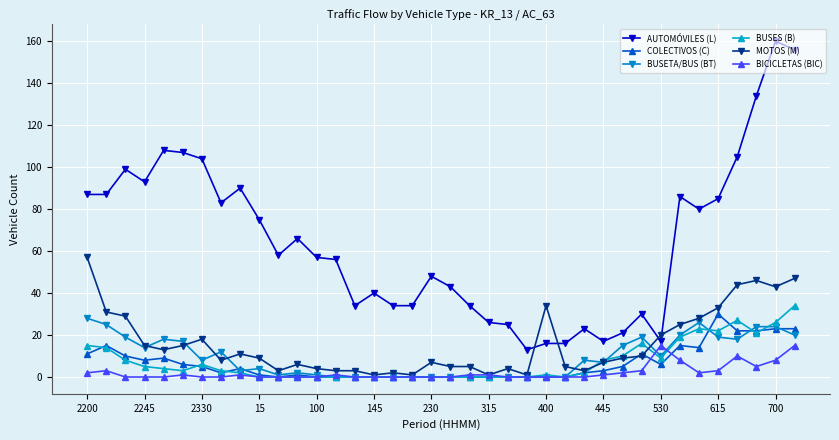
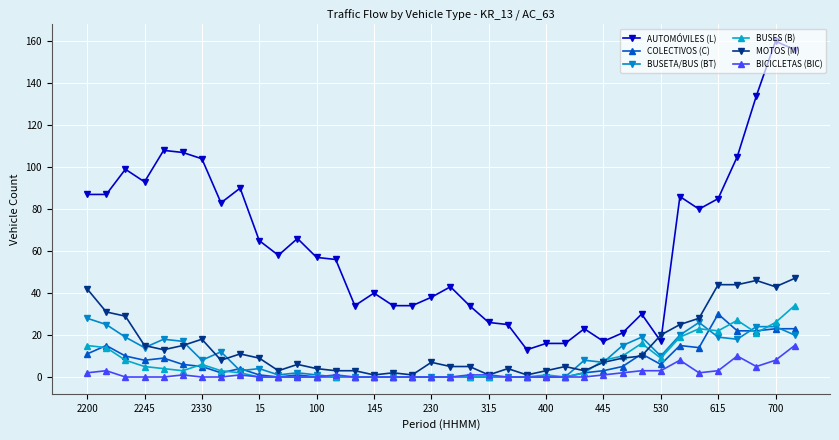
MOTOS (M), 2200: 57 -> 42
AUTOMÓVILES (L), 15: 75 -> 65
AUTOMÓVILES (L), 230: 48 -> 38
MOTOS (M), 400: 34 -> 3
BICICLETAS (BIC), 530: 15 -> 3
MOTOS (M), 615: 33 -> 44
